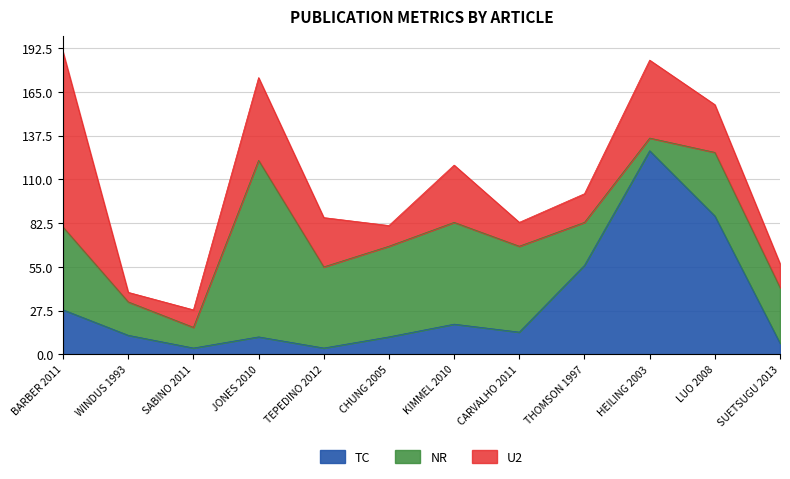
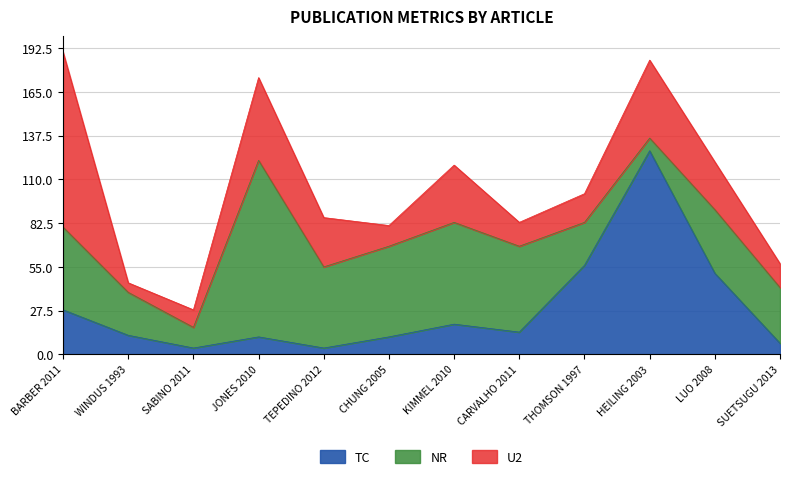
NR, WINDUS 1993: 21 -> 27
TC, LUO 2008: 87 -> 51
